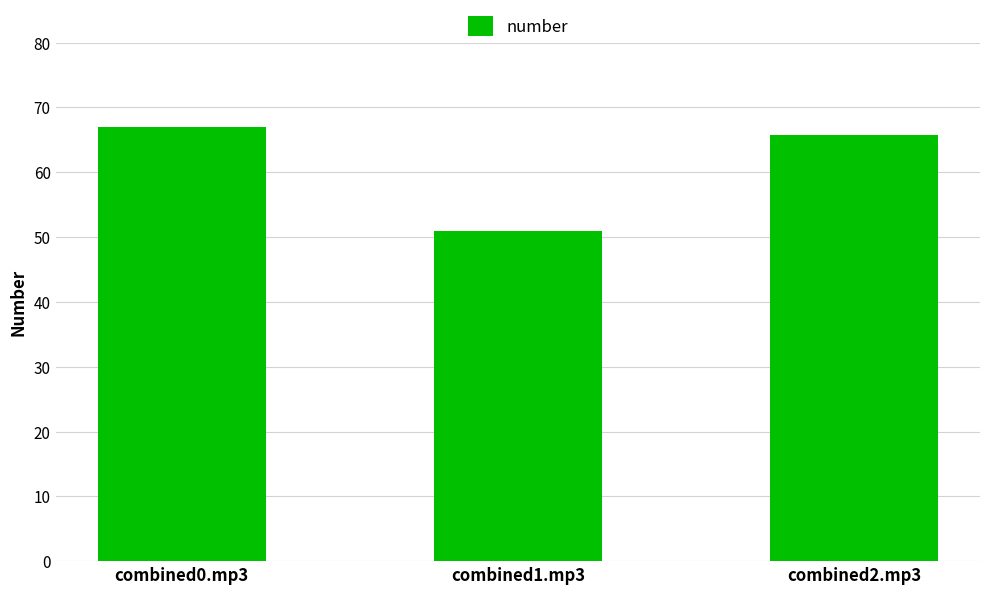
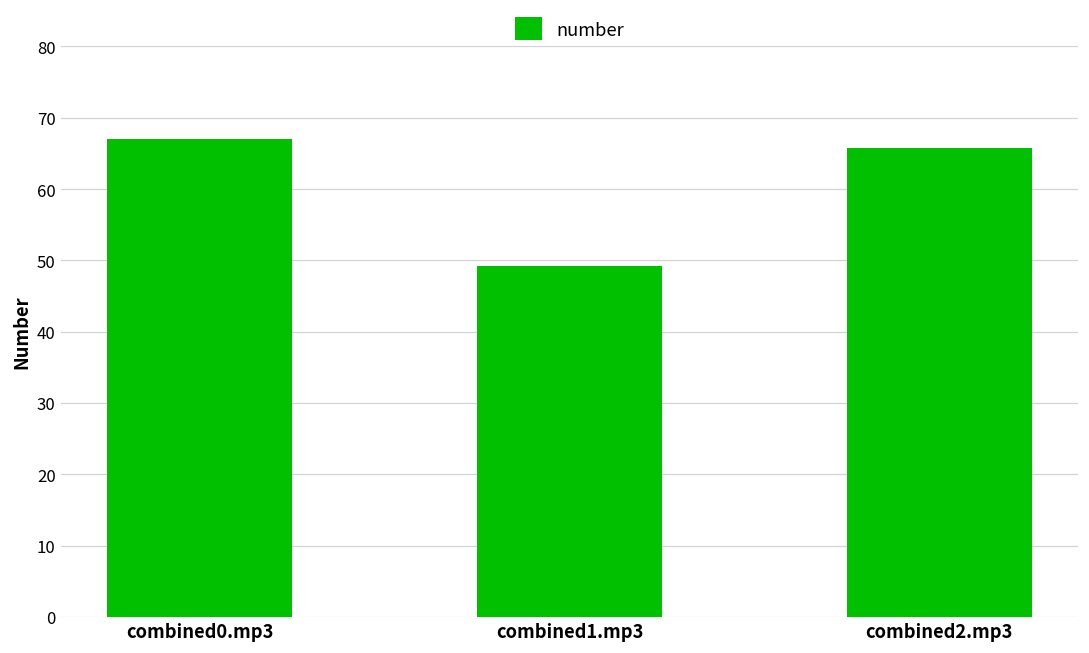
combined1.mp3: 51 -> 49
